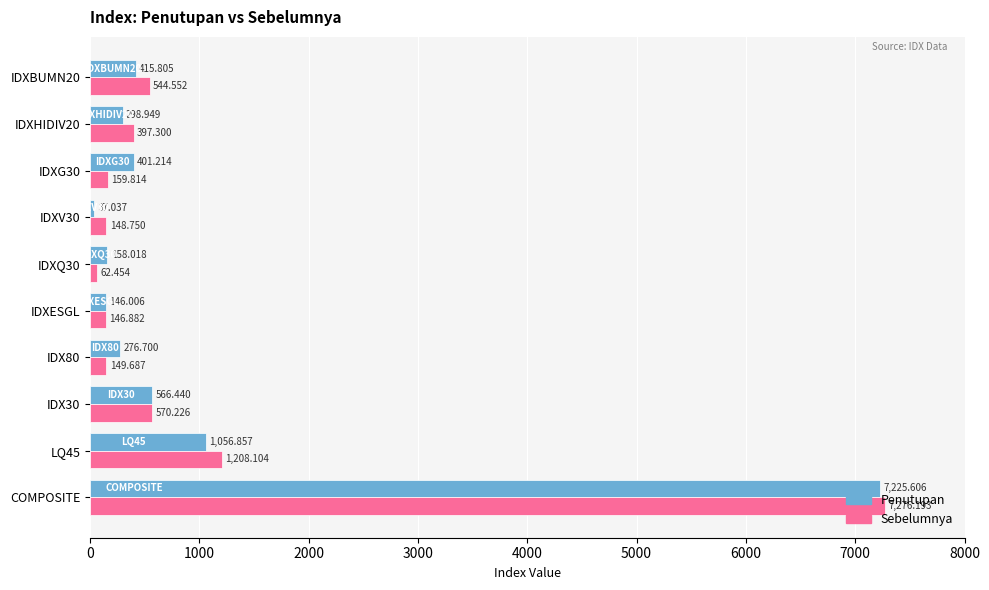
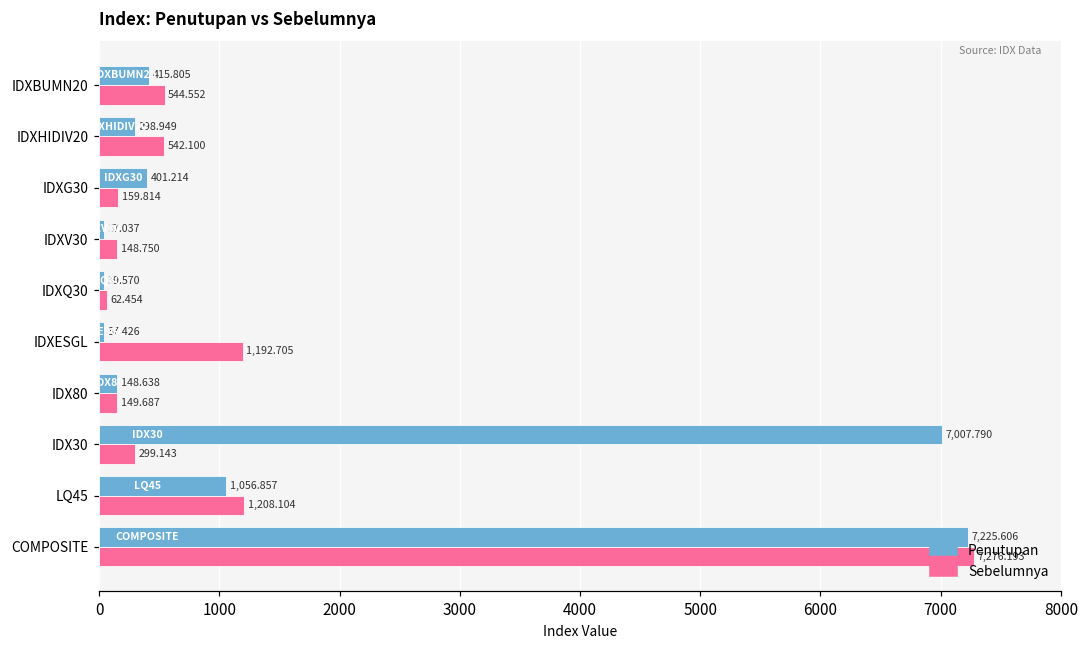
Sebelumnya, IDXHIDIV20: 397.300 -> 542.100
Penutupan, IDXQ30: 158.018 -> 39.570
Penutupan, IDXESGL: 146.006 -> 37.426
Sebelumnya, IDXESGL: 146.882 -> 1,192.705
Penutupan, IDX80: 276.700 -> 148.638
Penutupan, IDX30: 566.440 -> 7,007.790
Sebelumnya, IDX30: 570.226 -> 299.143
